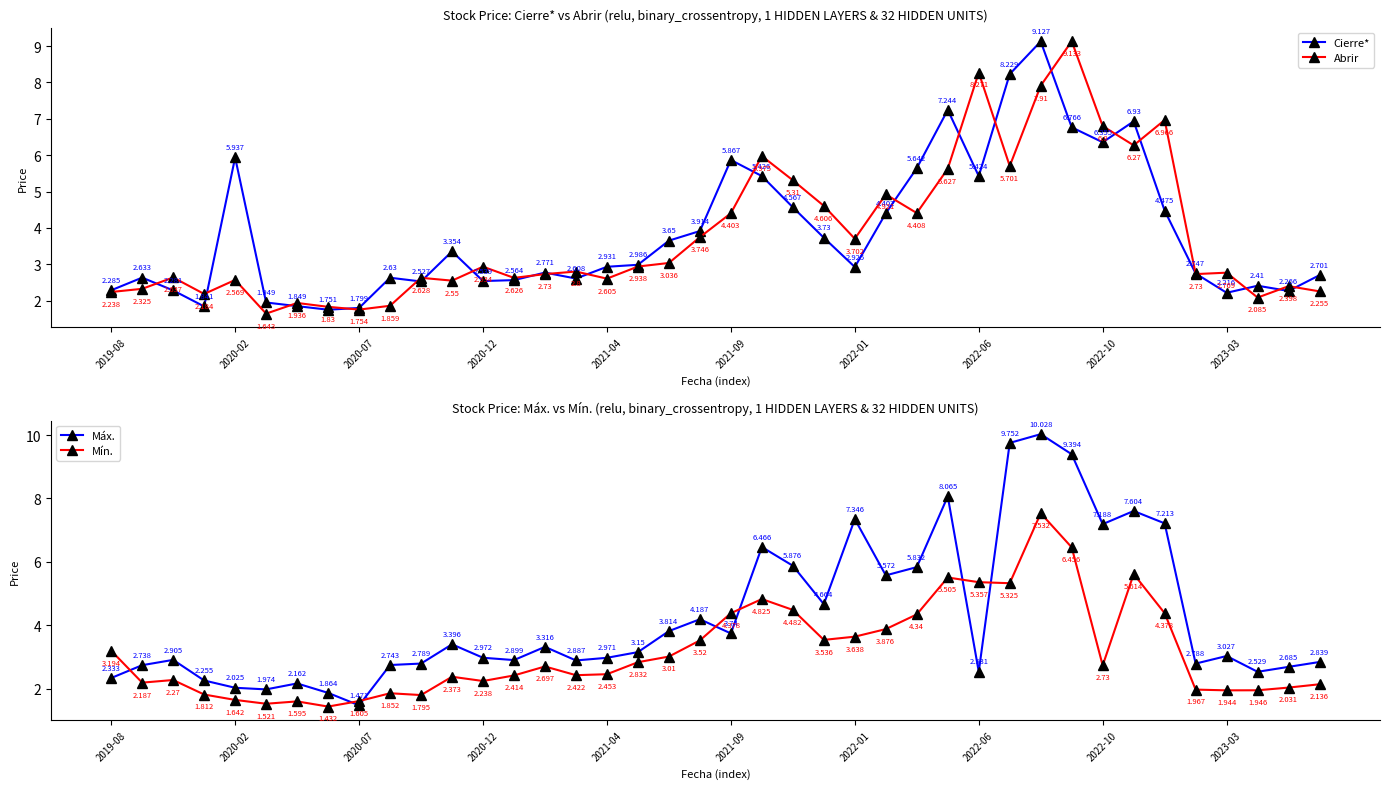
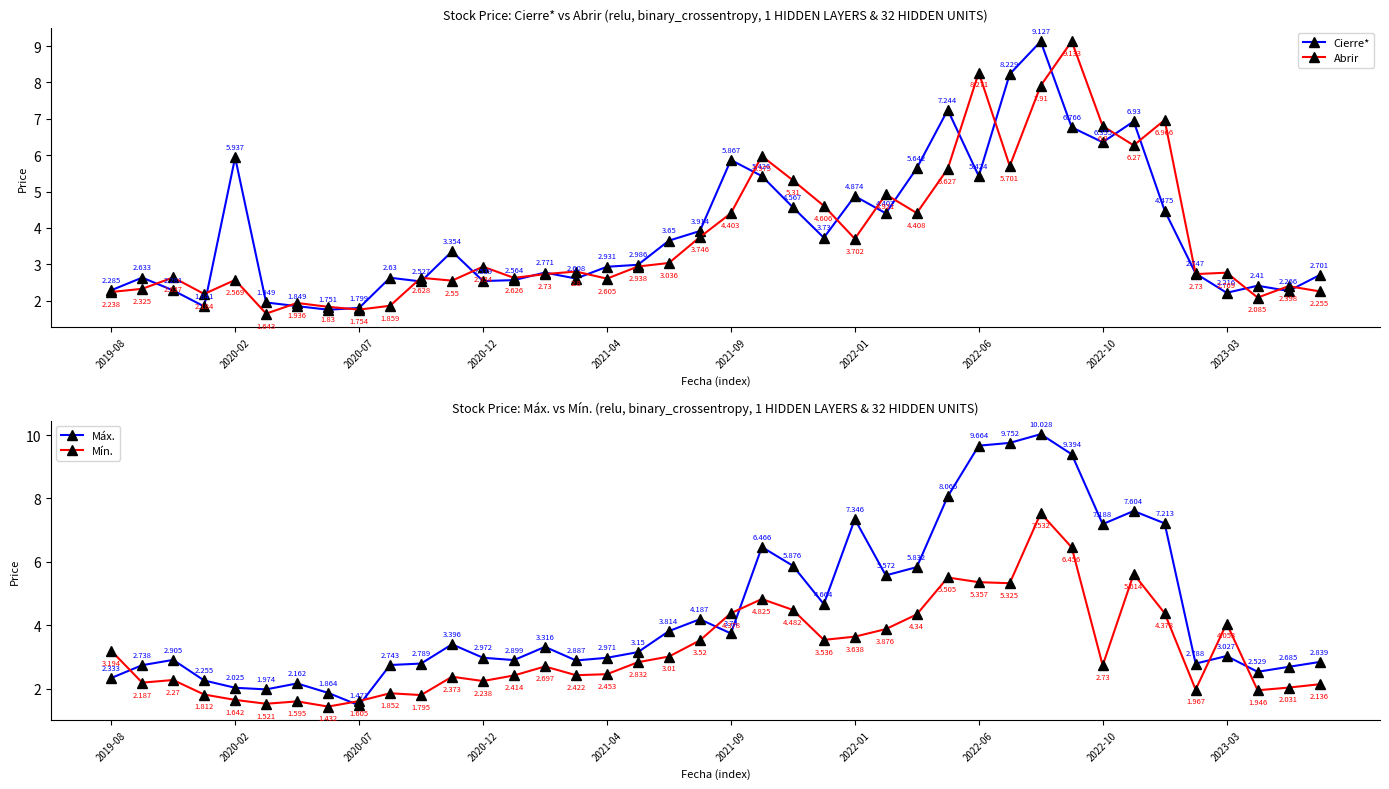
Stock Price: Cierre* vs Abrir (relu, binary_crossentropy, 1 HIDDEN LAYERS & 32 HIDDEN UNITS), Cierre*, 2022-01: 2.925 -> 4.874
Stock Price: Máx. vs Mín. (relu, binary_crossentropy, 1 HIDDEN LAYERS & 32 HIDDEN UNITS), Máx., 2022-06: 2.531 -> 9.664
Stock Price: Máx. vs Mín. (relu, binary_crossentropy, 1 HIDDEN LAYERS & 32 HIDDEN UNITS), Mín., 2023-03: 1.944 -> 4.053
